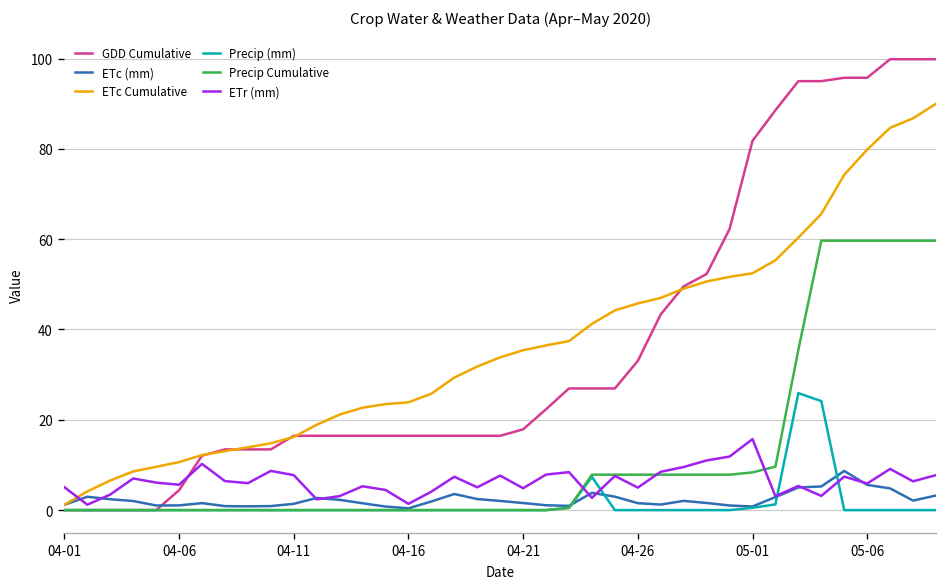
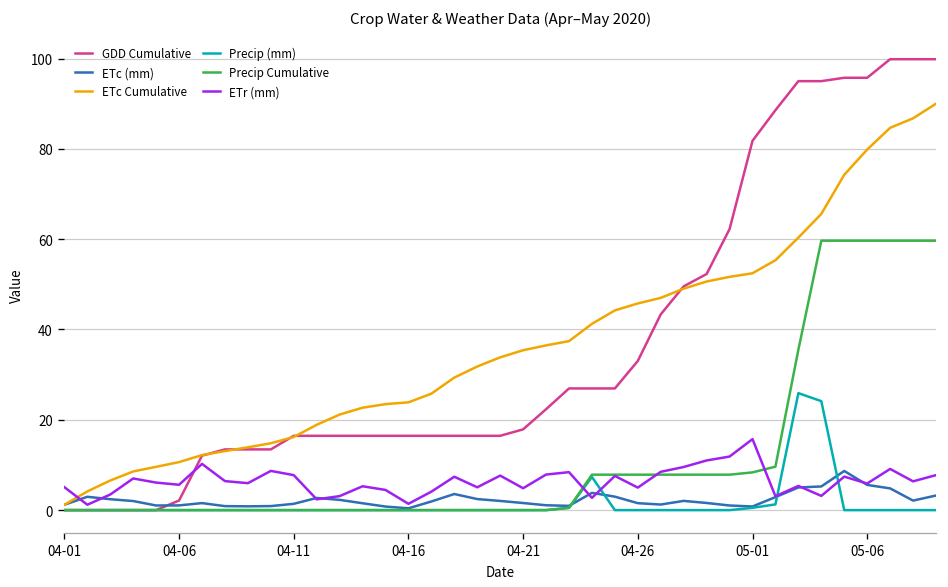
GDD Cumulative, 04-06: 4 -> 2
